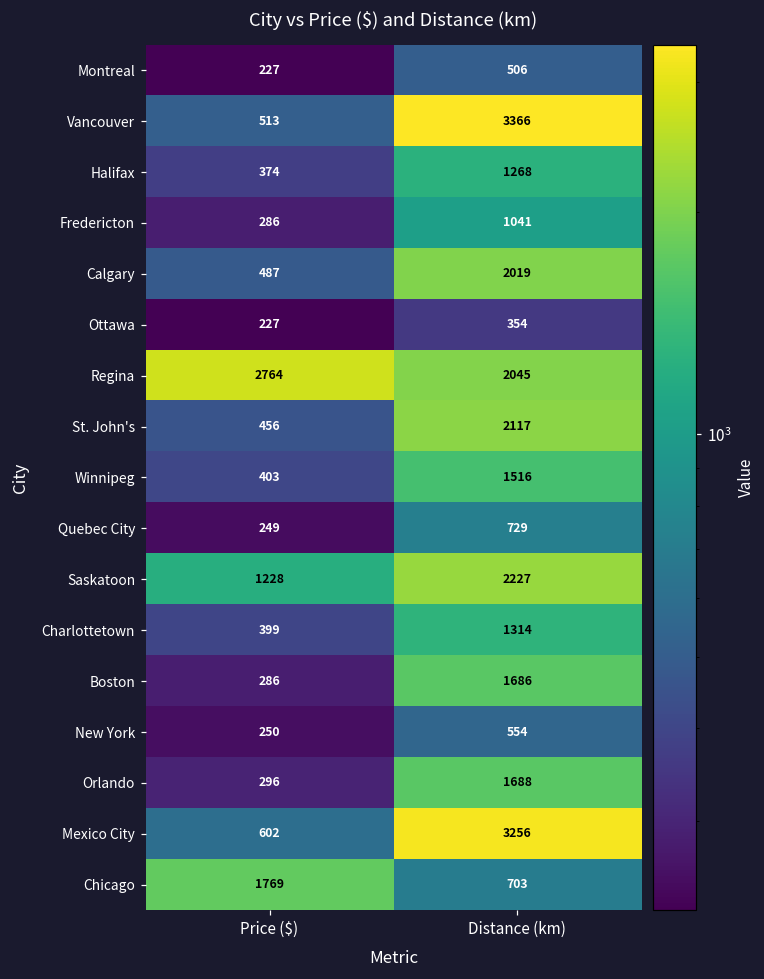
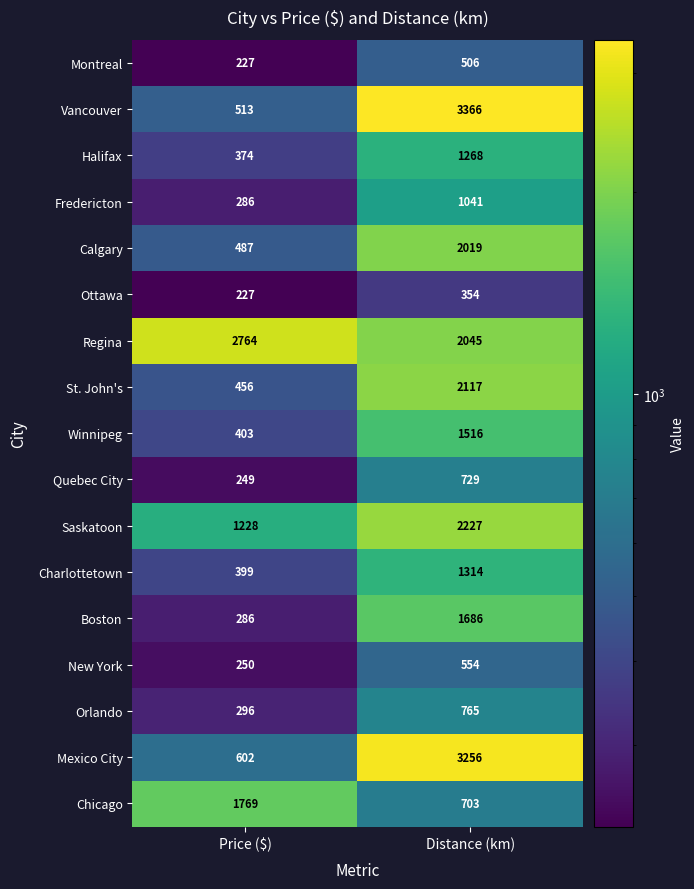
Orlando, Distance (km): 1688 -> 765
